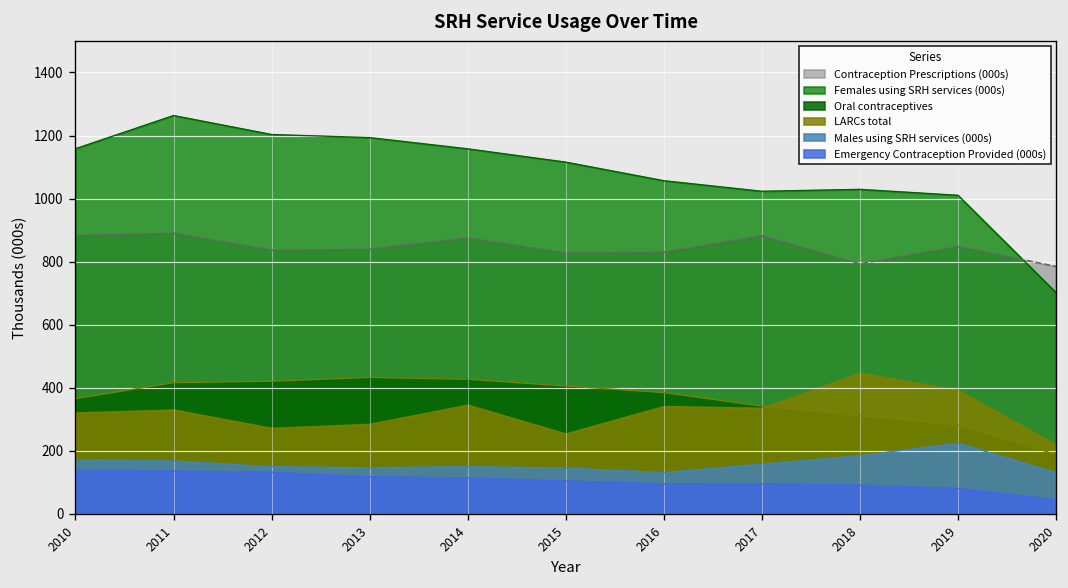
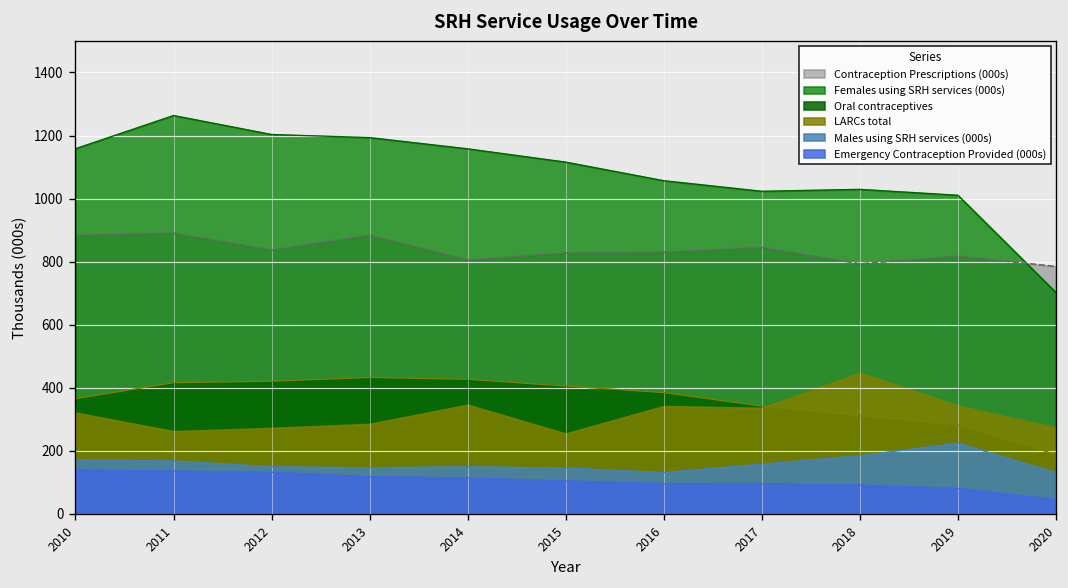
LARCs total, 2011: 330 -> 260
Contraception Prescriptions (000s), 2013: 840 -> 880
Contraception Prescriptions (000s), 2014: 880 -> 800
Contraception Prescriptions (000s), 2017: 880 -> 840
Contraception Prescriptions (000s), 2019: 850 -> 820
LARCs total, 2019: 390 -> 340
LARCs total, 2020: 220 -> 270
